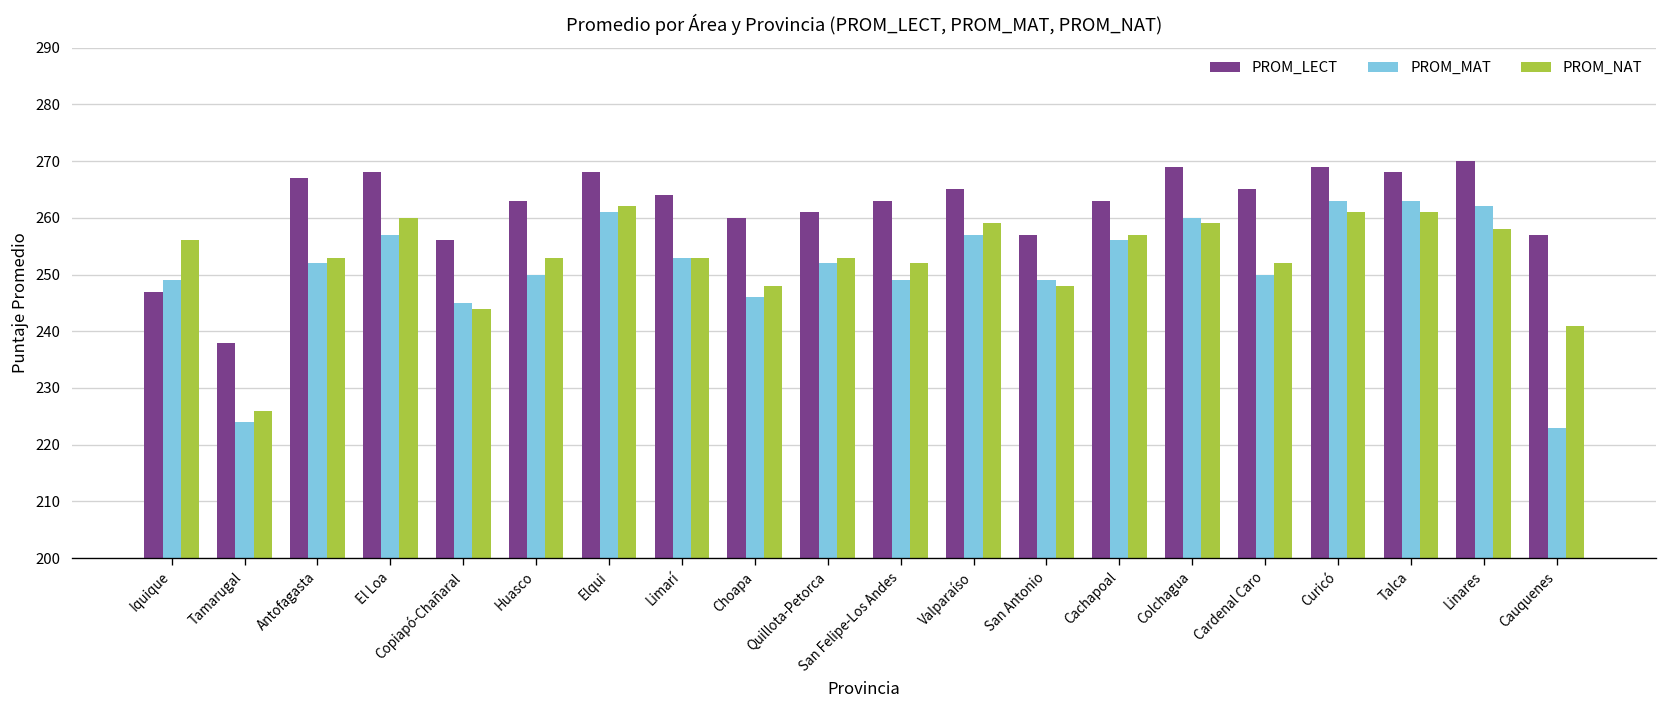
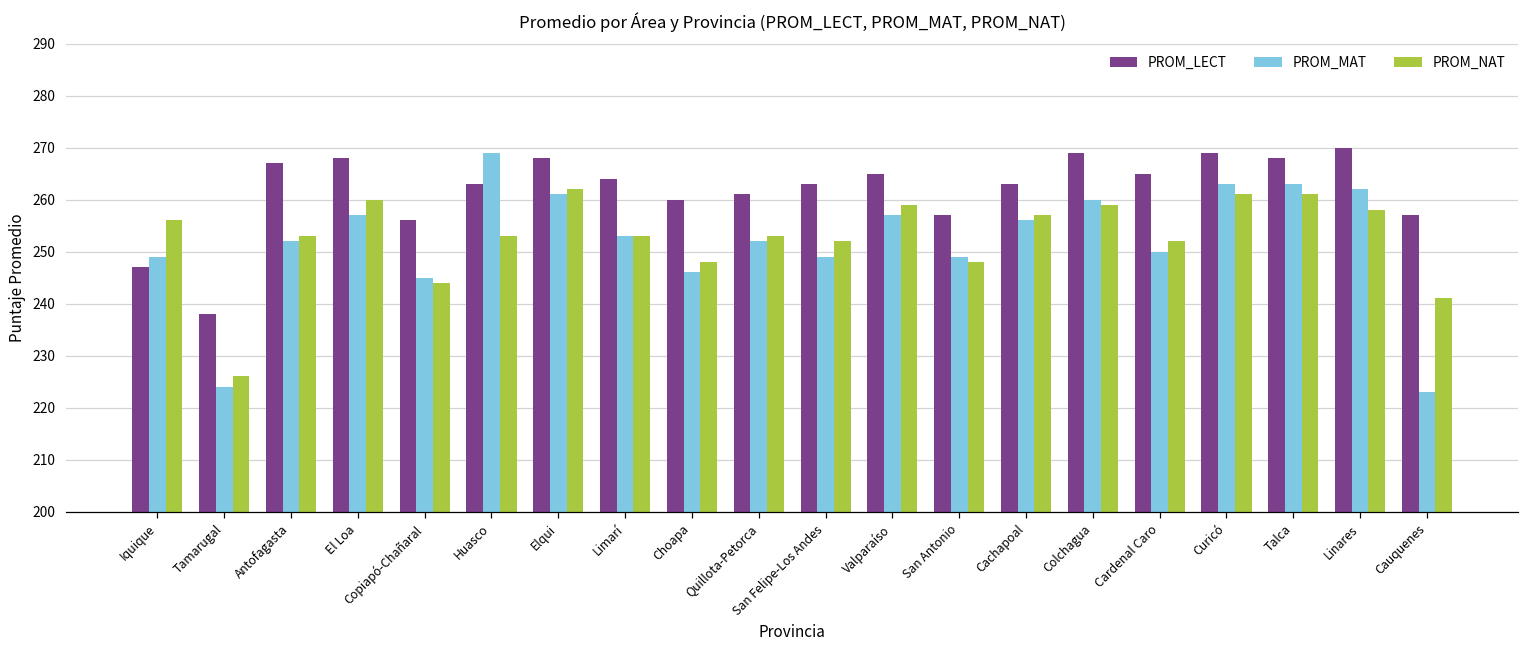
PROM_MAT, Huasco: 250 -> 269
